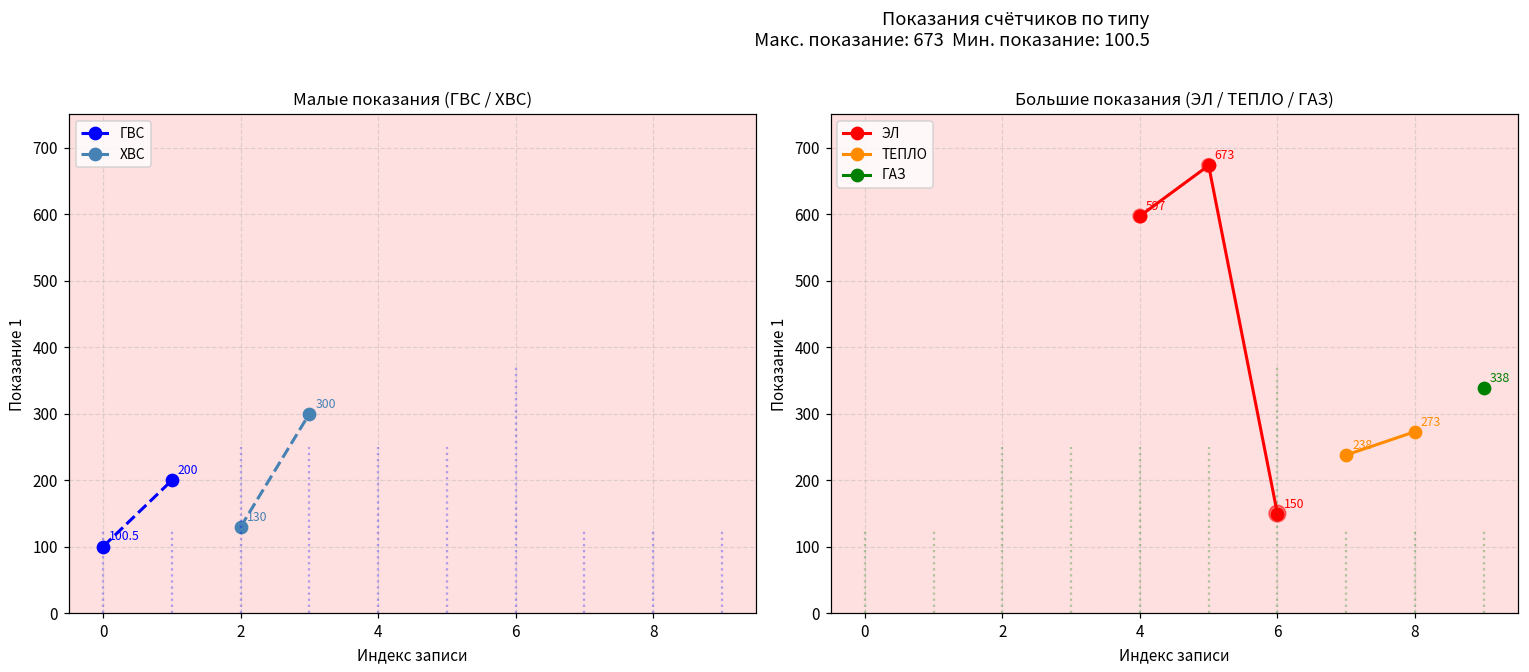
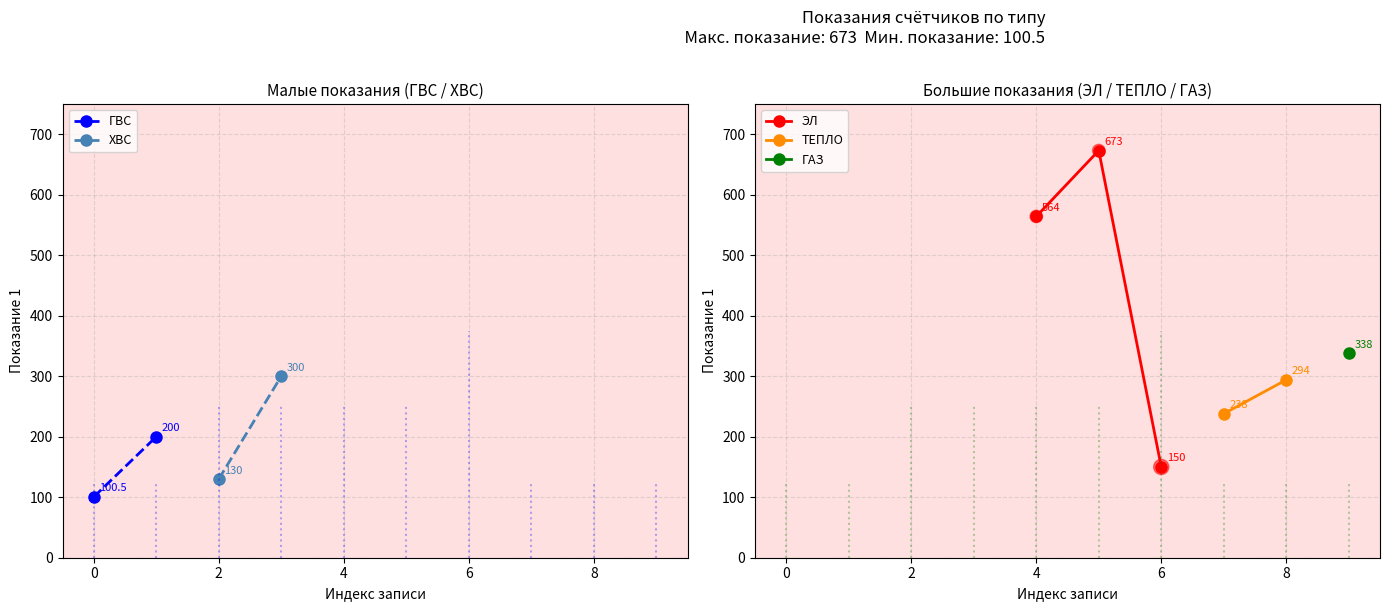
Большие показания (ЭЛ / ТЕПЛО / ГАЗ), ЭЛ, 4: 597 -> 564
Большие показания (ЭЛ / ТЕПЛО / ГАЗ), ТЕПЛО, 8: 273 -> 294
